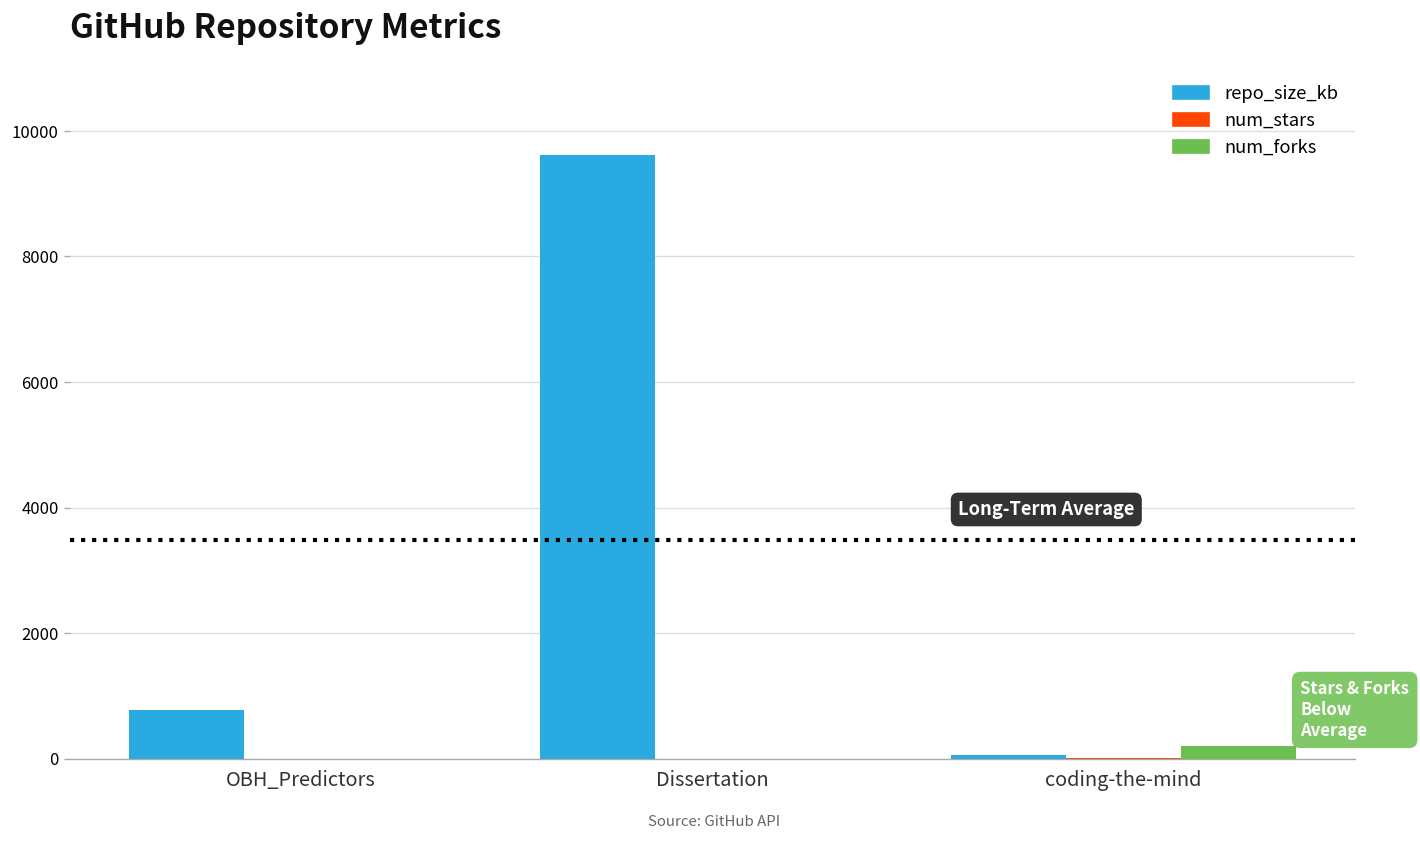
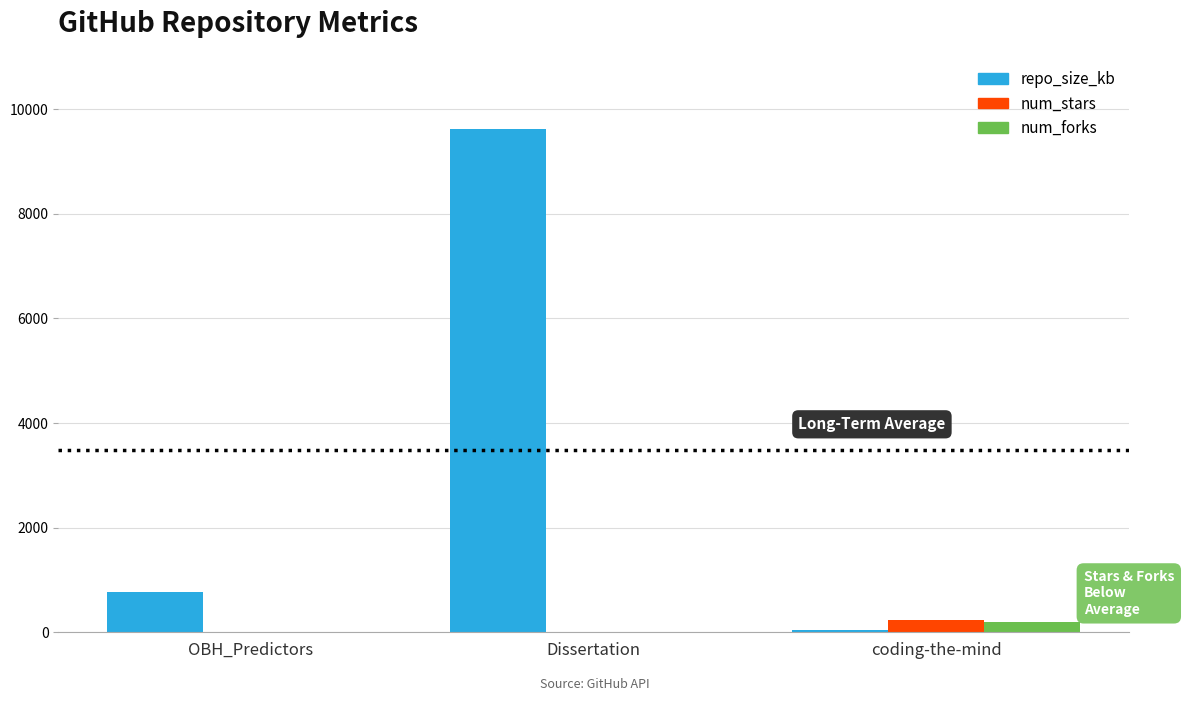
num_stars, coding-the-mind: 0 -> 200
